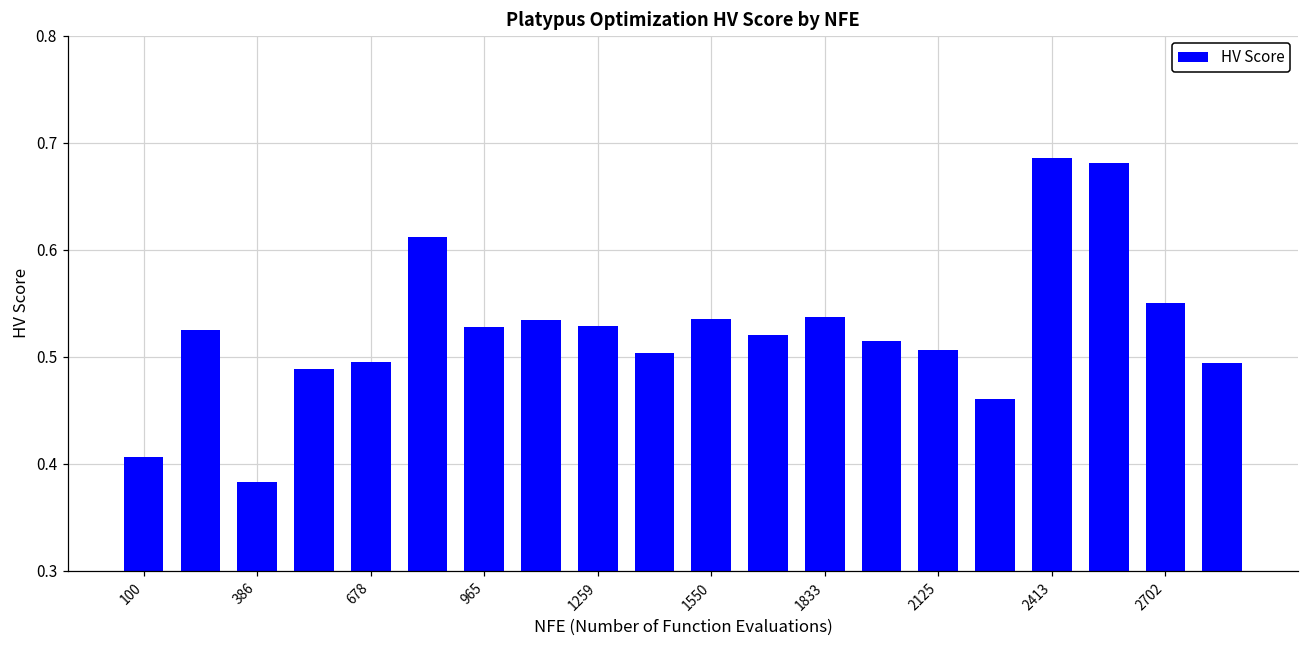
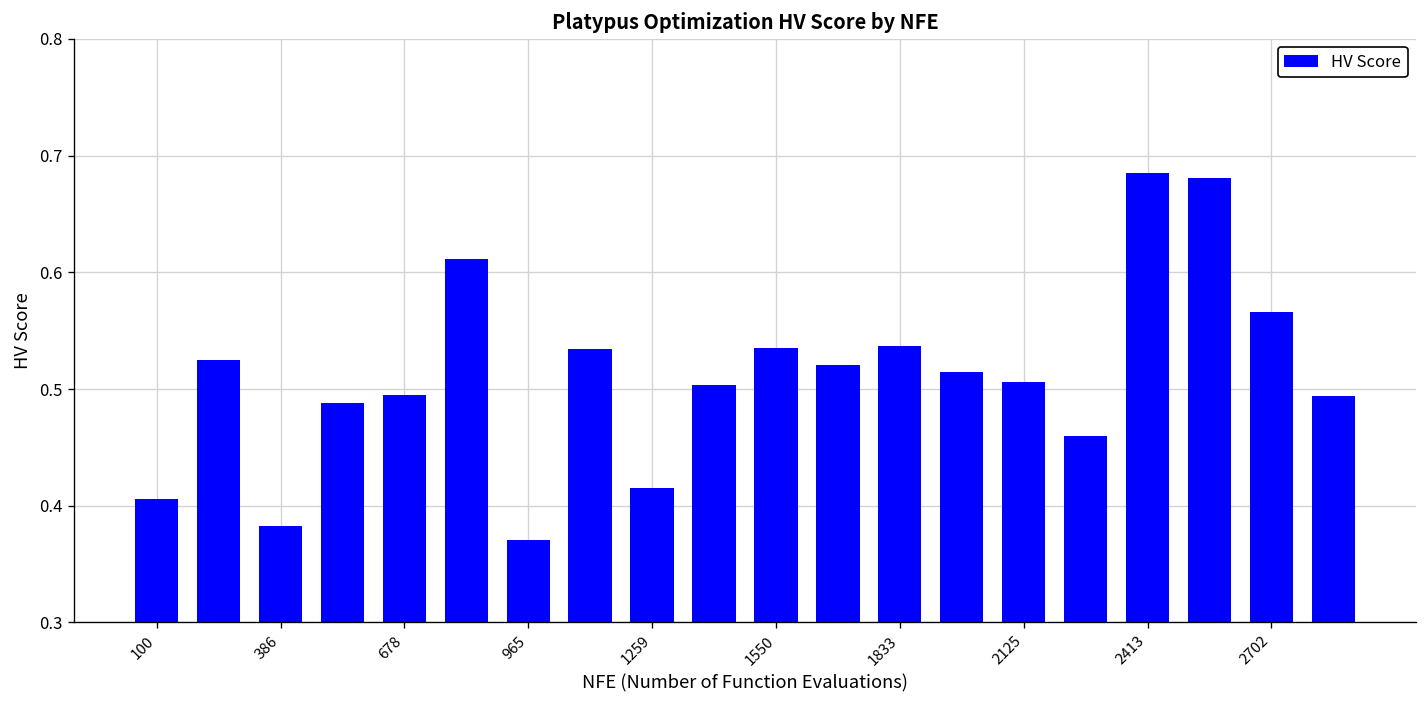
965: 0.53 -> 0.37
1259: 0.53 -> 0.41
2702: 0.55 -> 0.57
